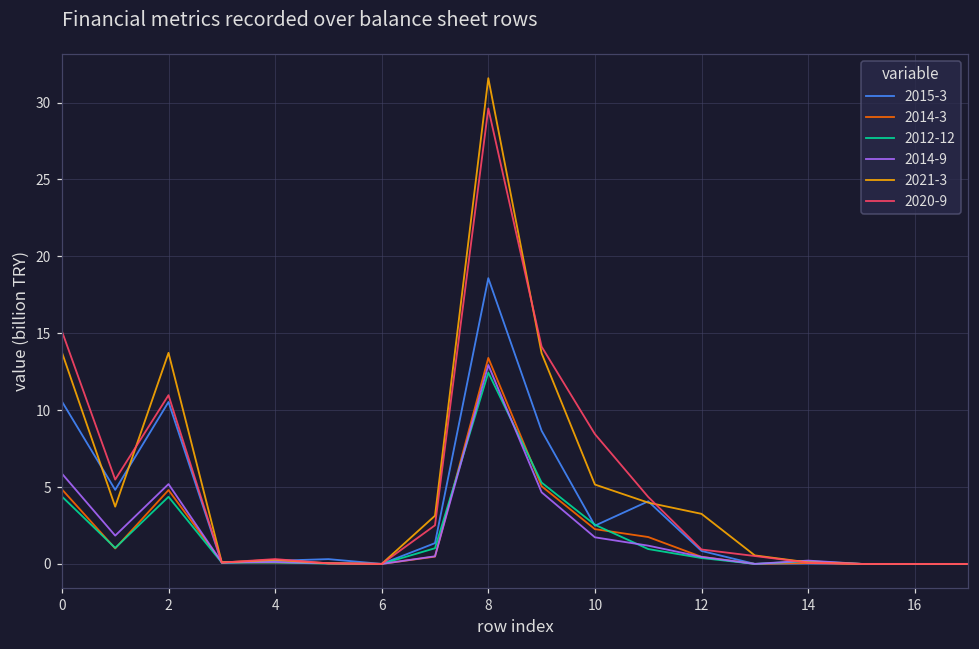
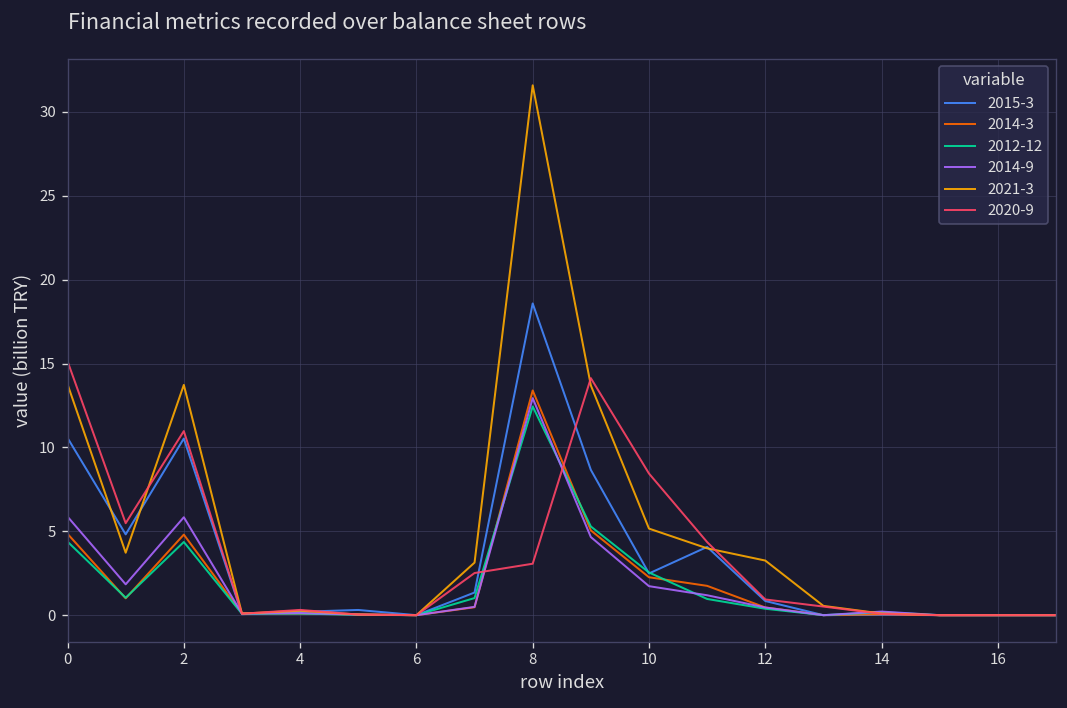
2014-9, 2: 5.2 -> 5.8
2020-9, 8: 29.6 -> 3.1
